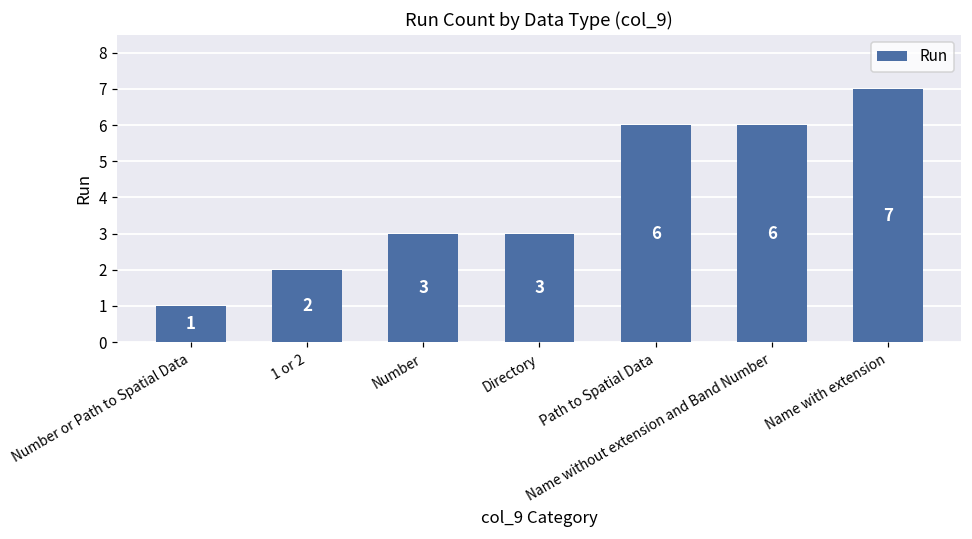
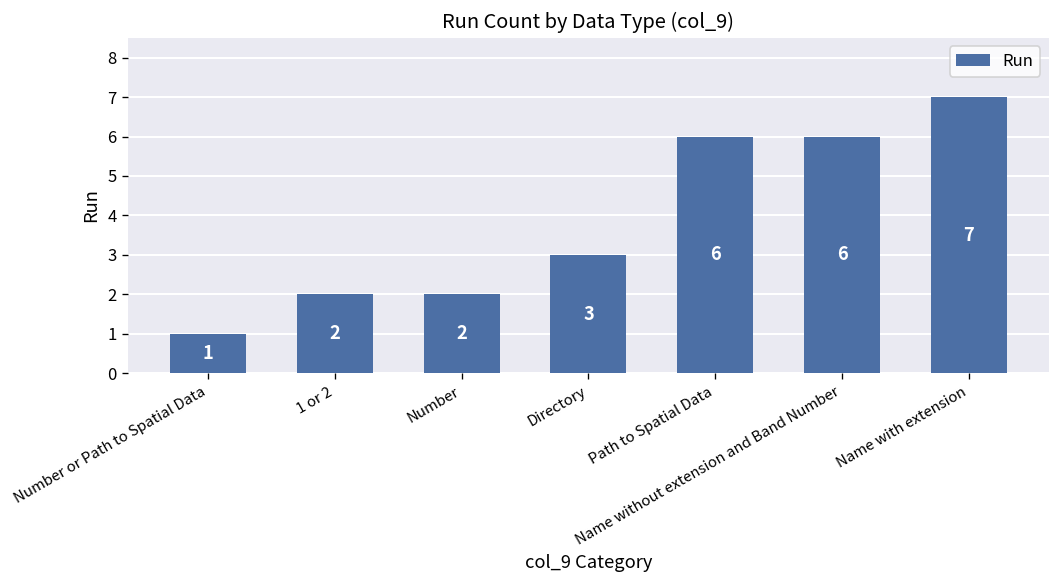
Number: 3 -> 2
